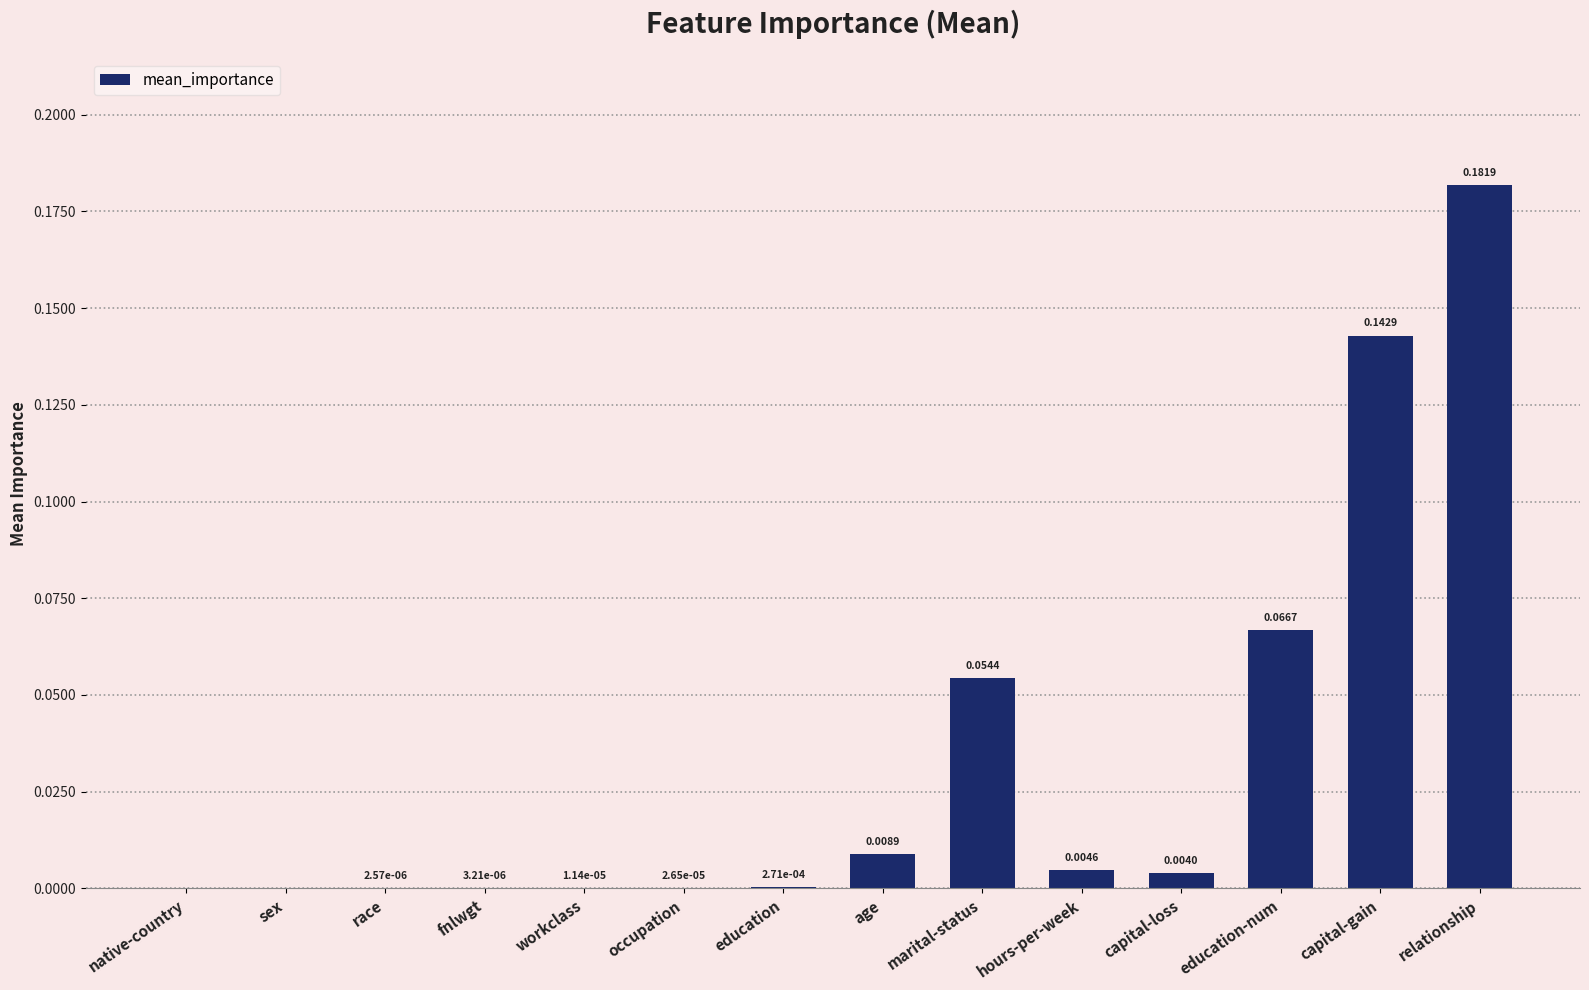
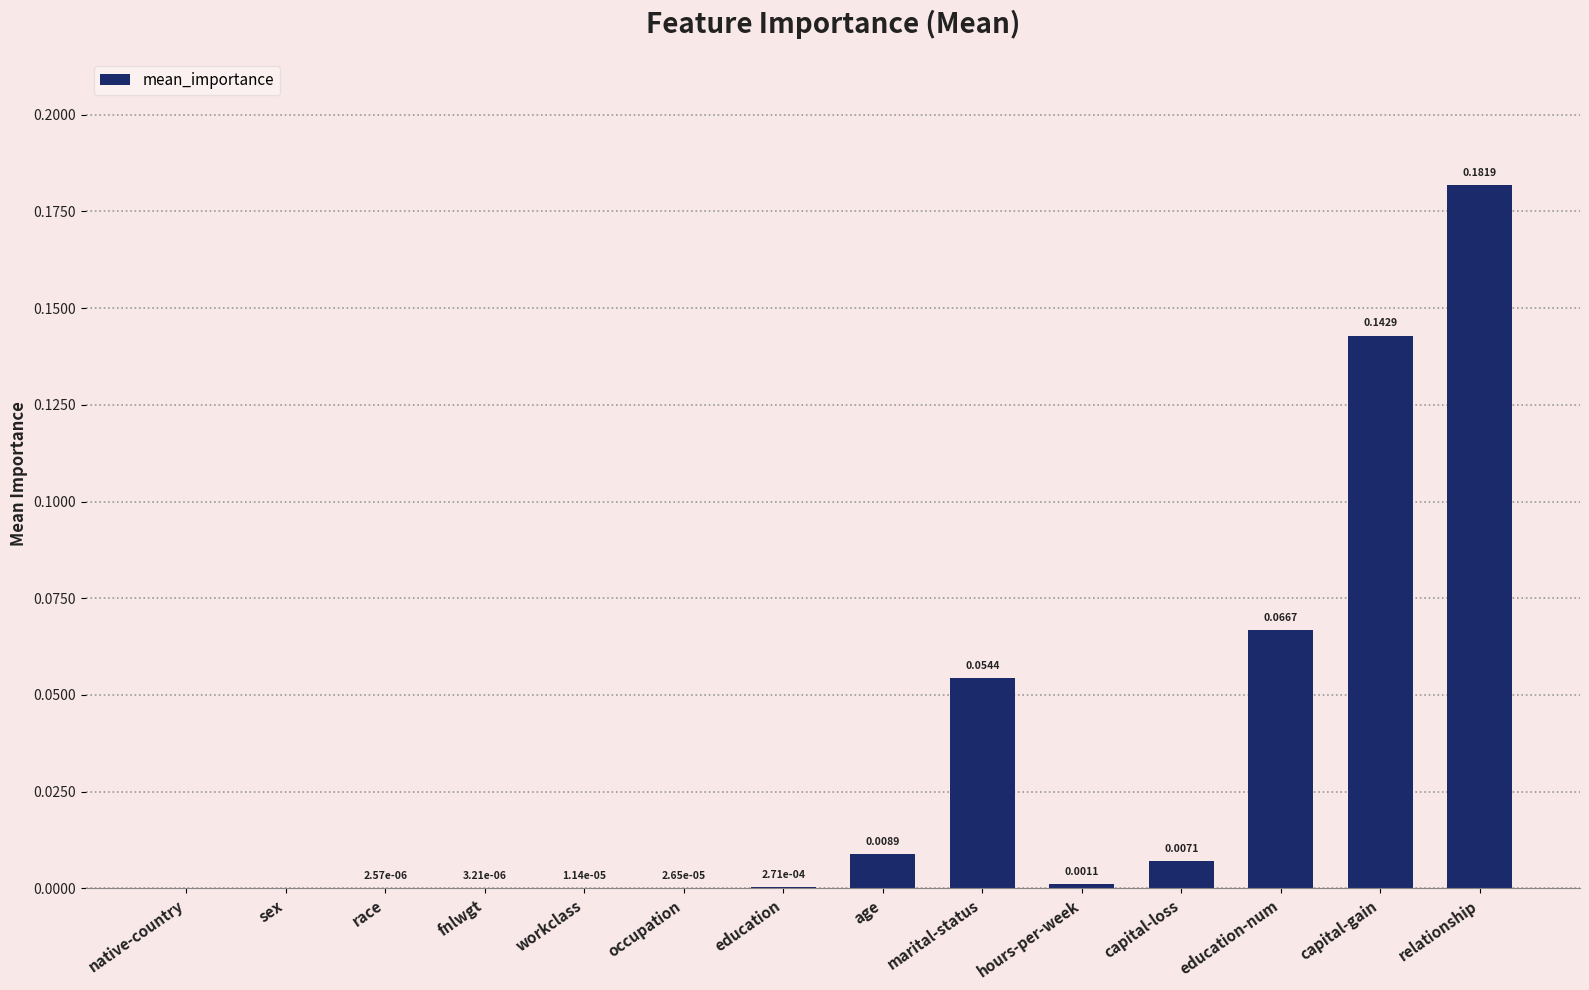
hours-per-week: 0.0046 -> 0.0011
capital-loss: 0.0040 -> 0.0071
